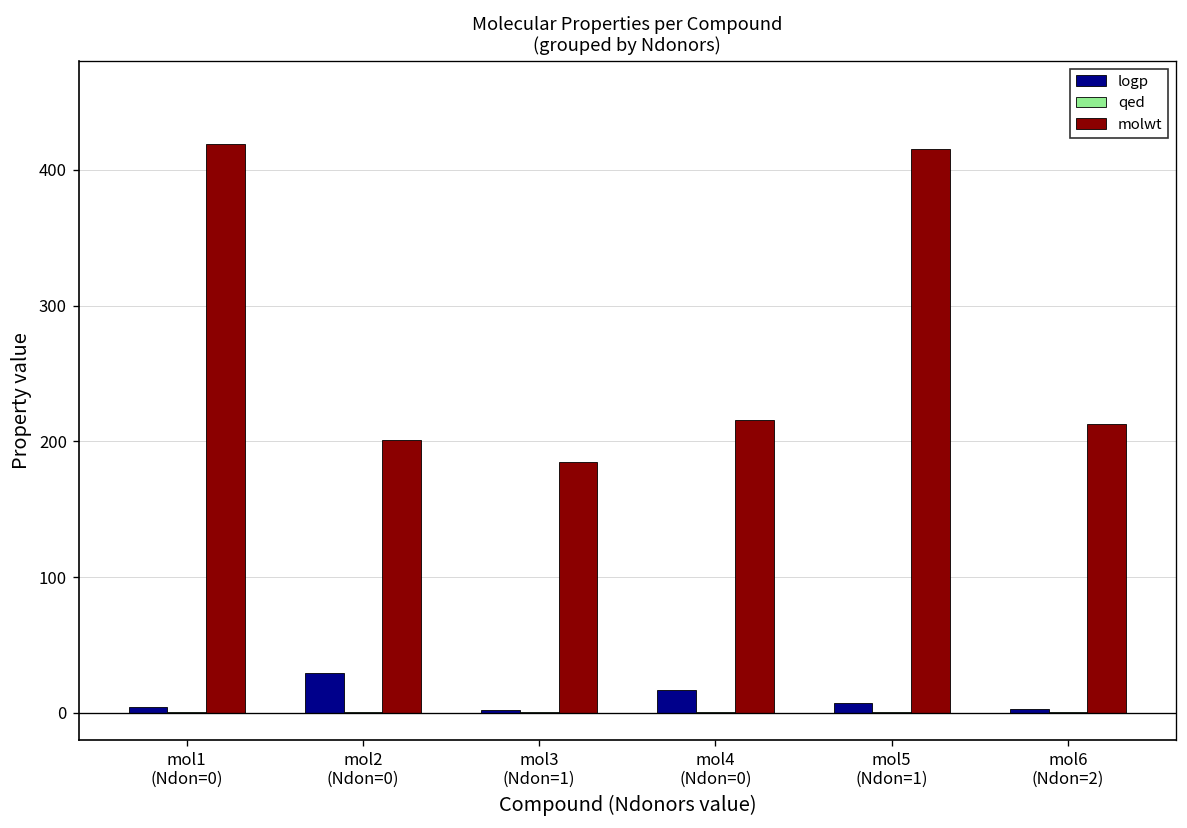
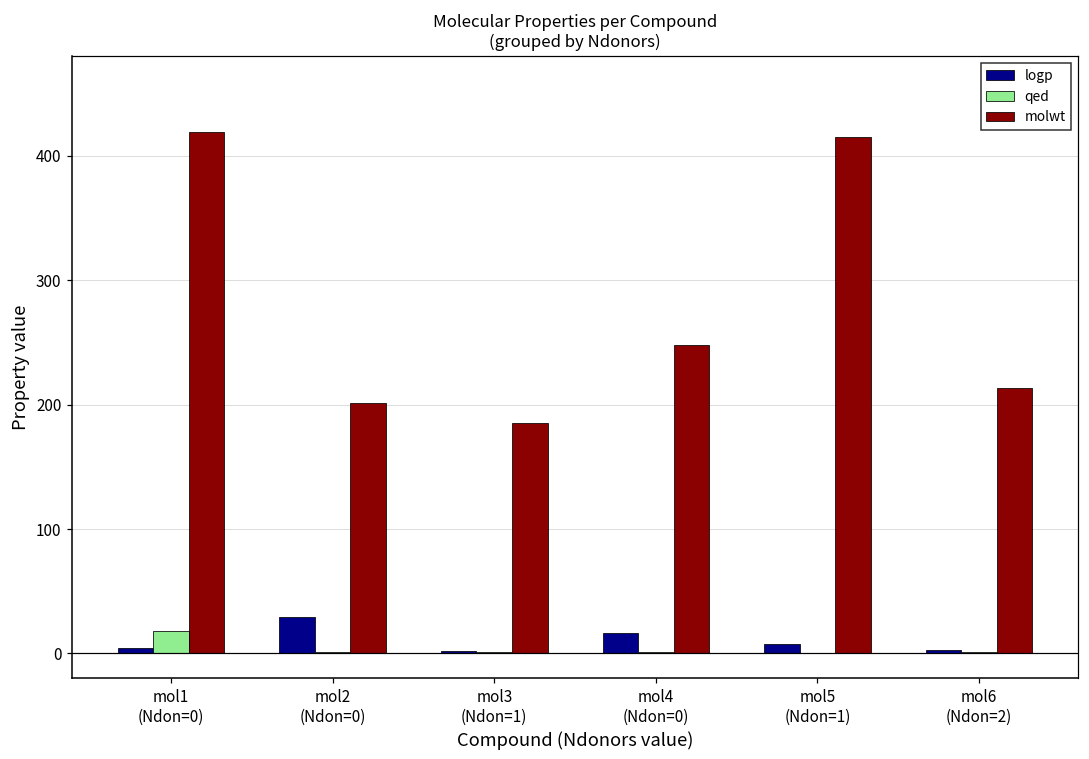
qed, mol1 (Ndon=0): 0 -> 18
molwt, mol4 (Ndon=0): 216 -> 248
